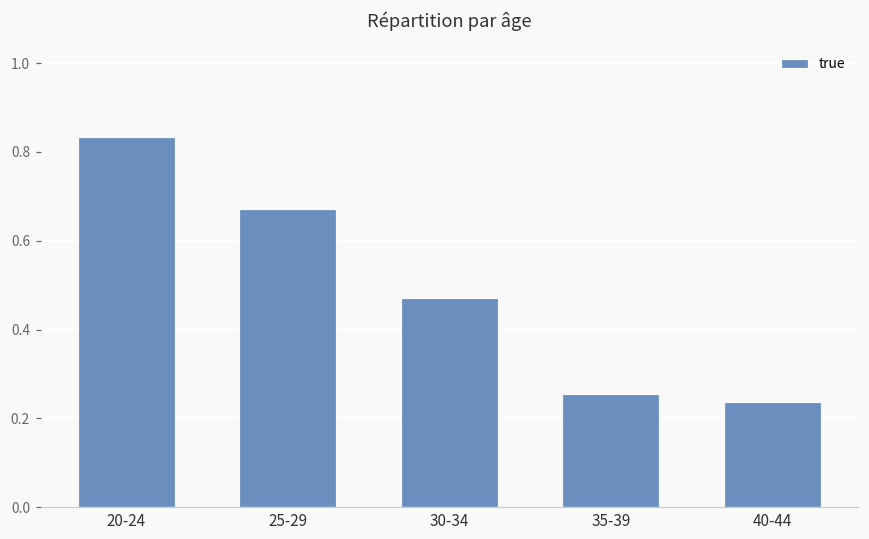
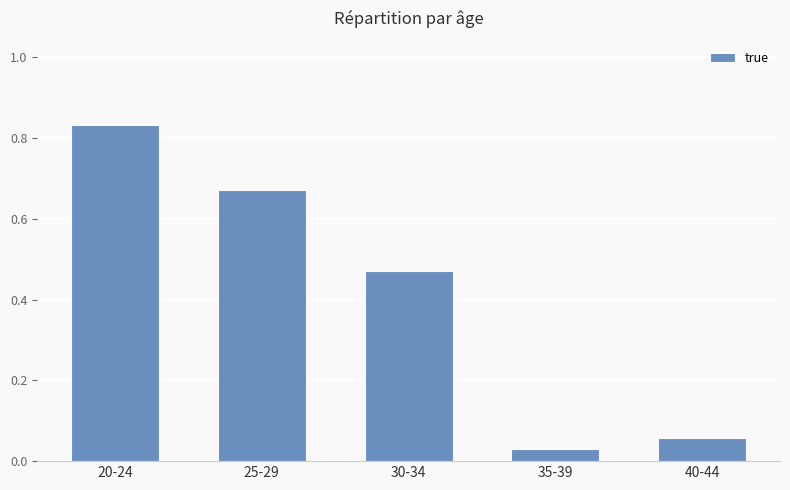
35-39: 0.26 -> 0.03
40-44: 0.24 -> 0.06
